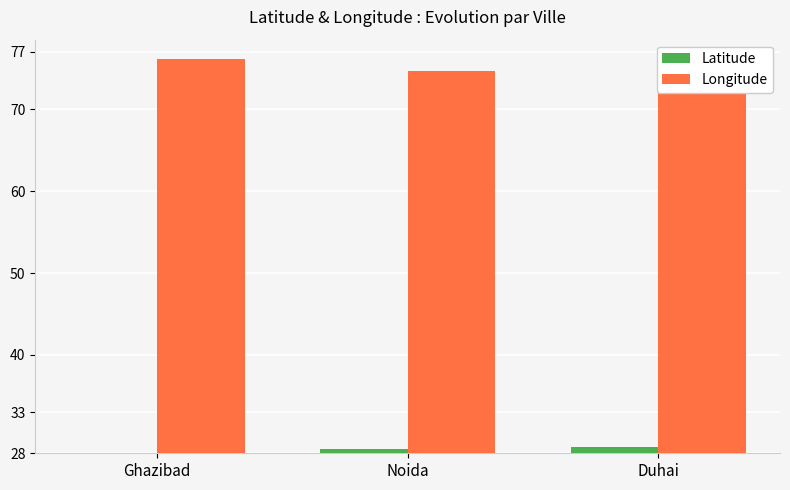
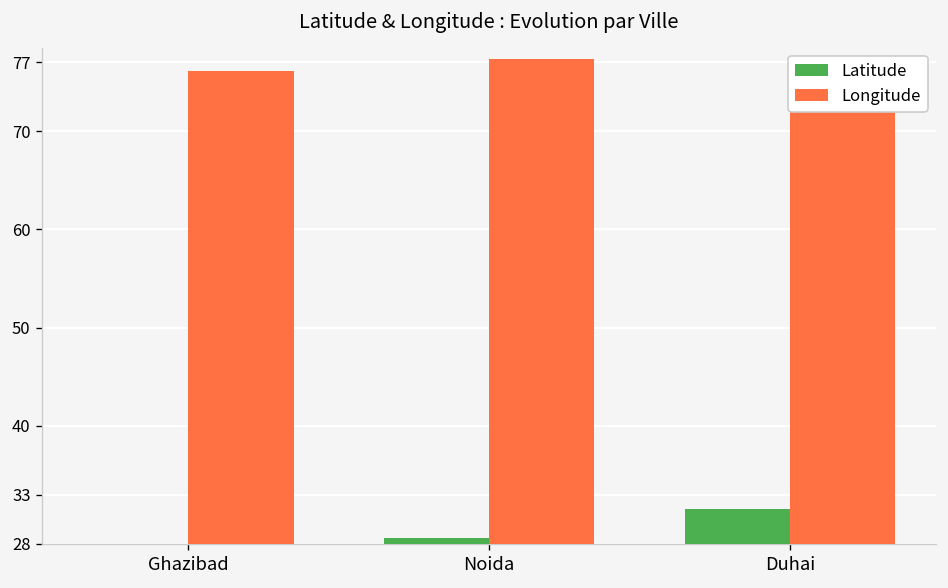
Longitude, Noida: 75 -> 77
Latitude, Duhai: 29 -> 32
